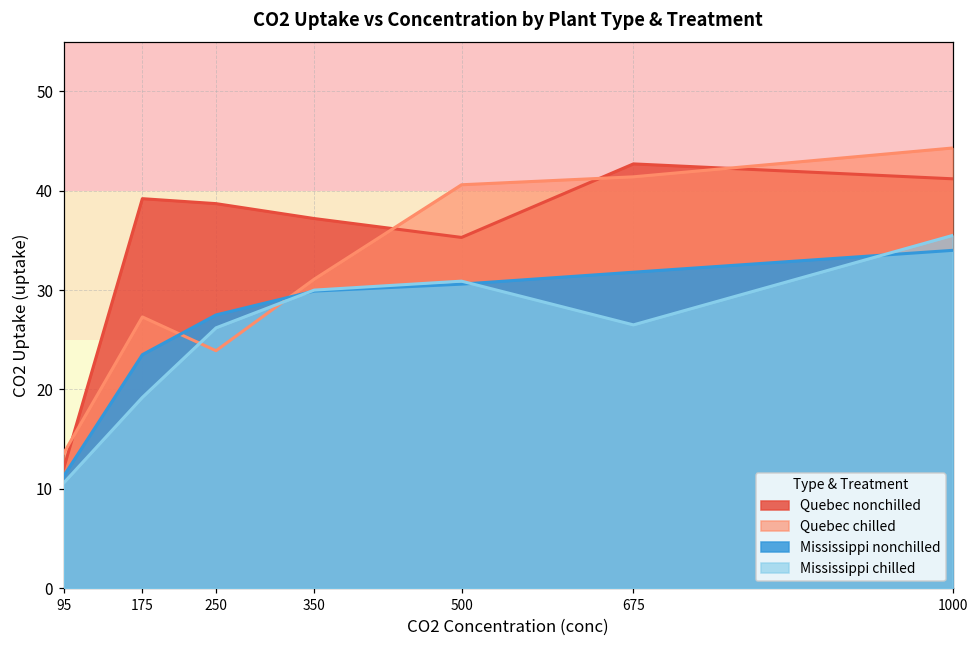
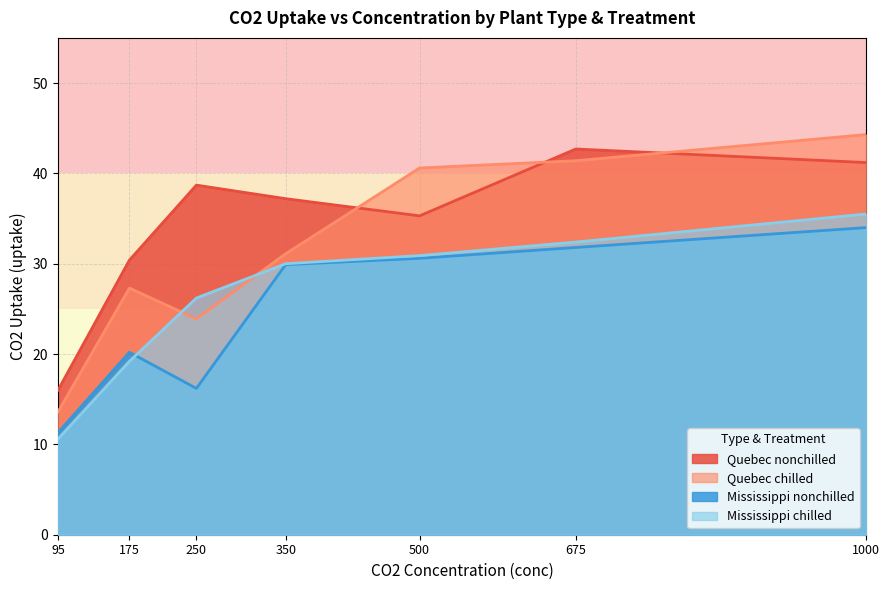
Quebec nonchilled, 95: 12 -> 16
Quebec nonchilled, 175: 39 -> 30
Mississippi nonchilled, 175: 24 -> 20
Mississippi nonchilled, 250: 28 -> 16
Mississippi chilled, 675: 27 -> 32
